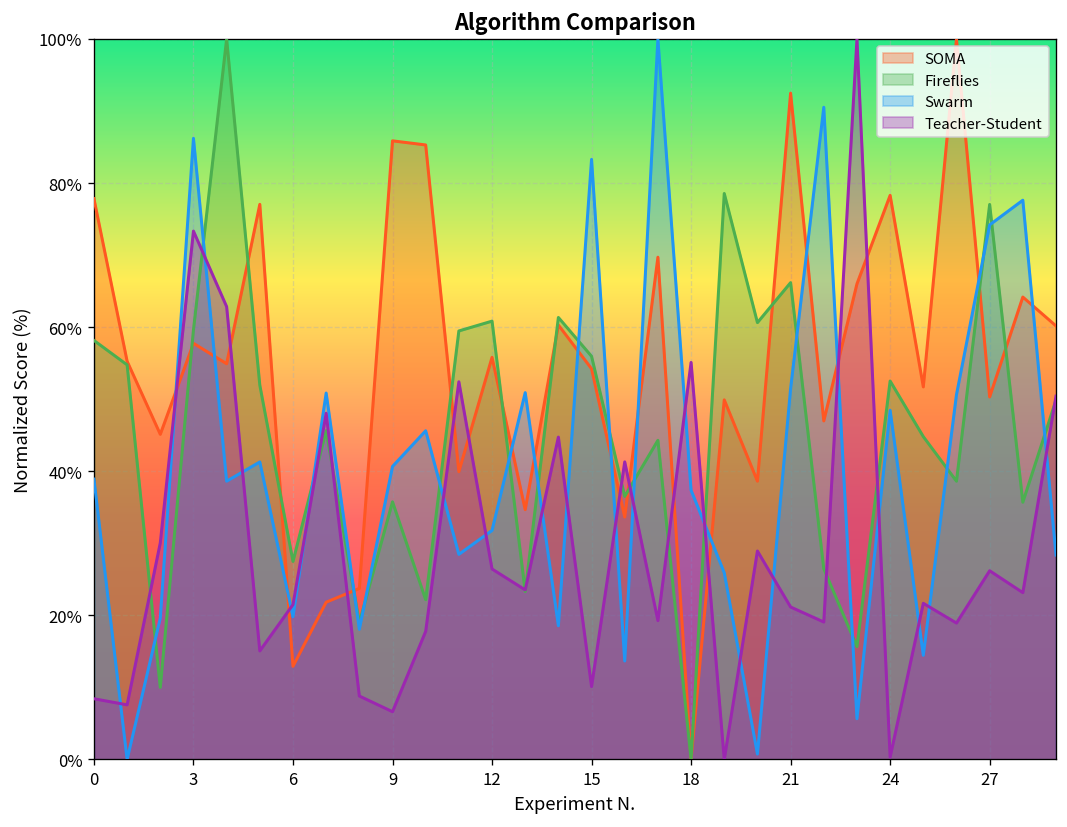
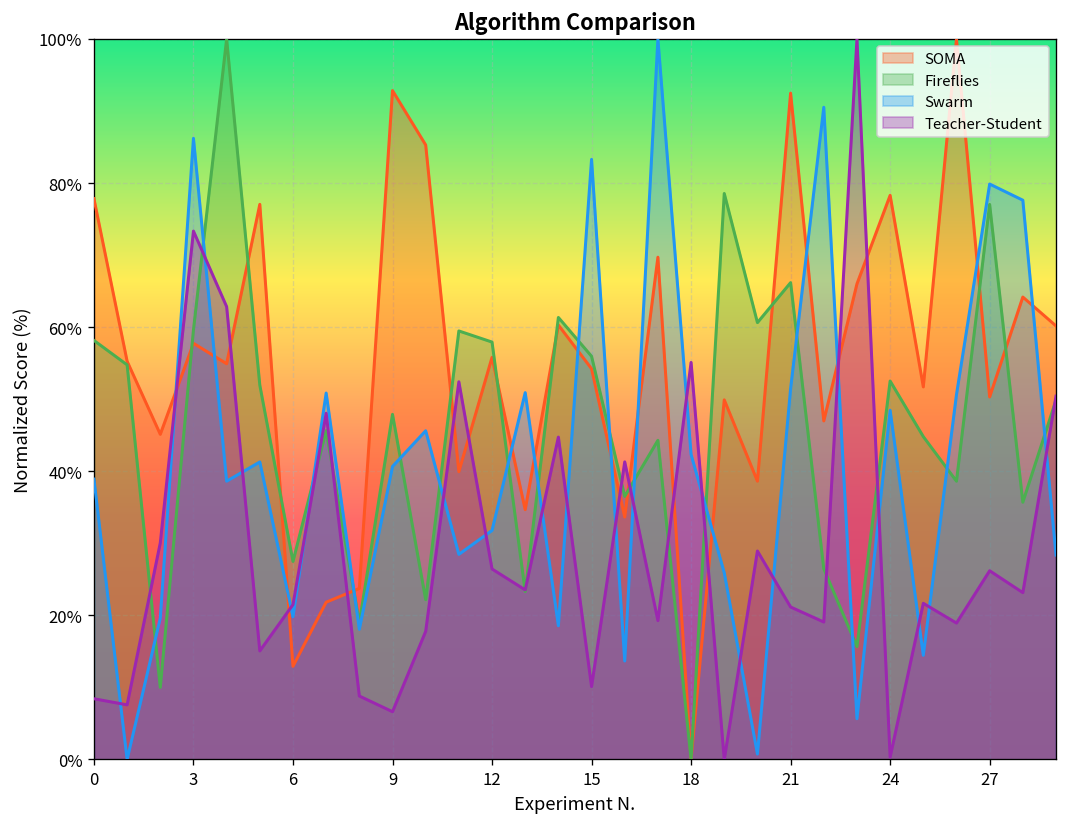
SOMA, 9: 86% -> 93%
Fireflies, 9: 36% -> 48%
Fireflies, 12: 61% -> 58%
Swarm, 18: 37% -> 42%
Swarm, 27: 74% -> 80%
